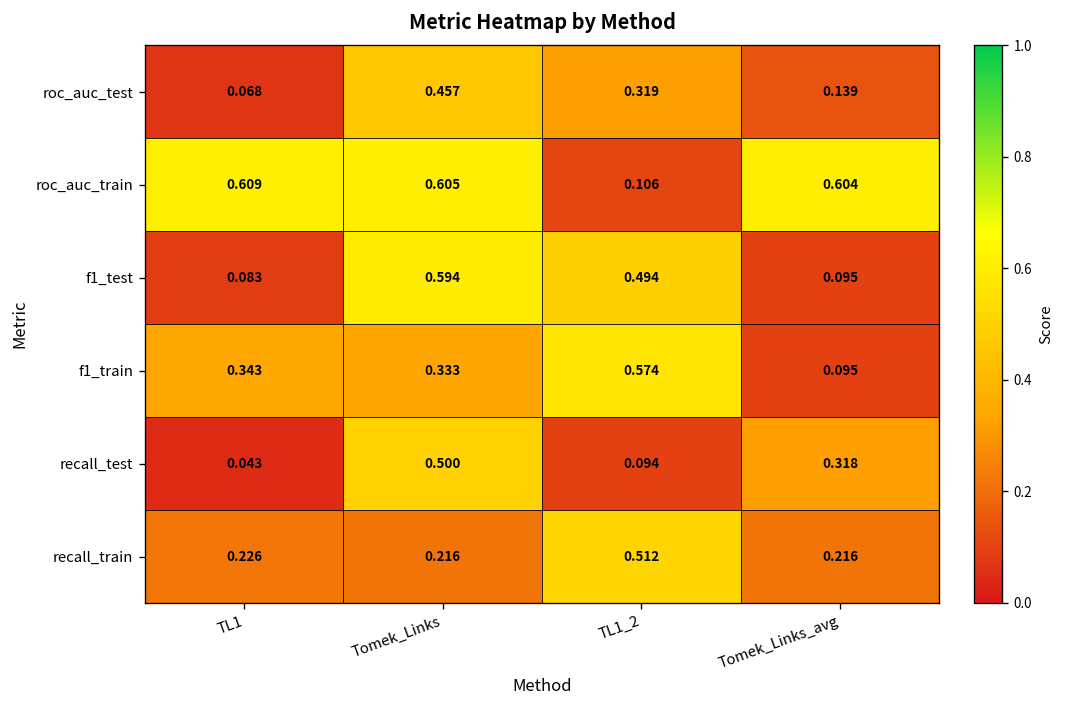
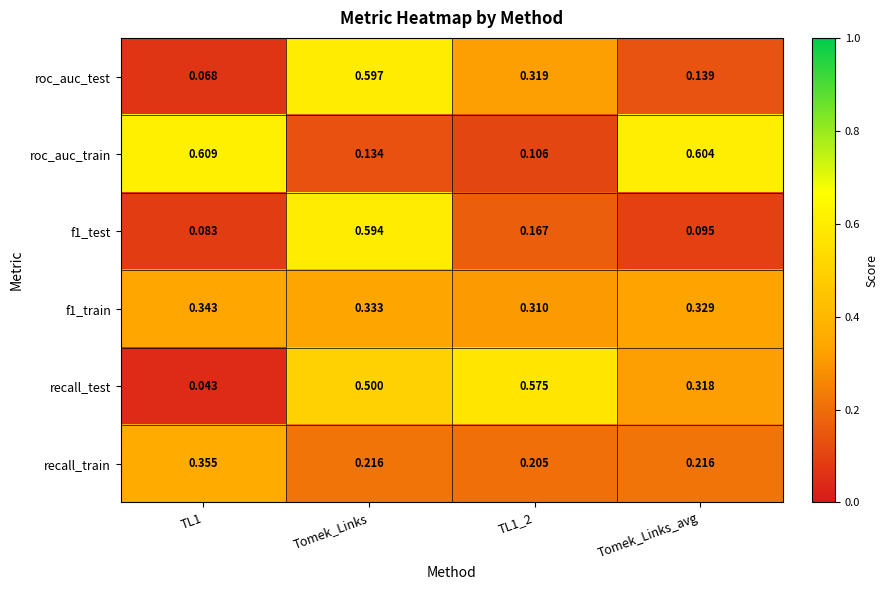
roc_auc_test, Tomek_Links: 0.457 -> 0.597
roc_auc_train, Tomek_Links: 0.605 -> 0.134
f1_test, TL1_2: 0.494 -> 0.167
f1_train, TL1_2: 0.574 -> 0.310
f1_train, Tomek_Links_avg: 0.095 -> 0.329
recall_test, TL1_2: 0.094 -> 0.575
recall_train, TL1: 0.226 -> 0.355
recall_train, TL1_2: 0.512 -> 0.205
